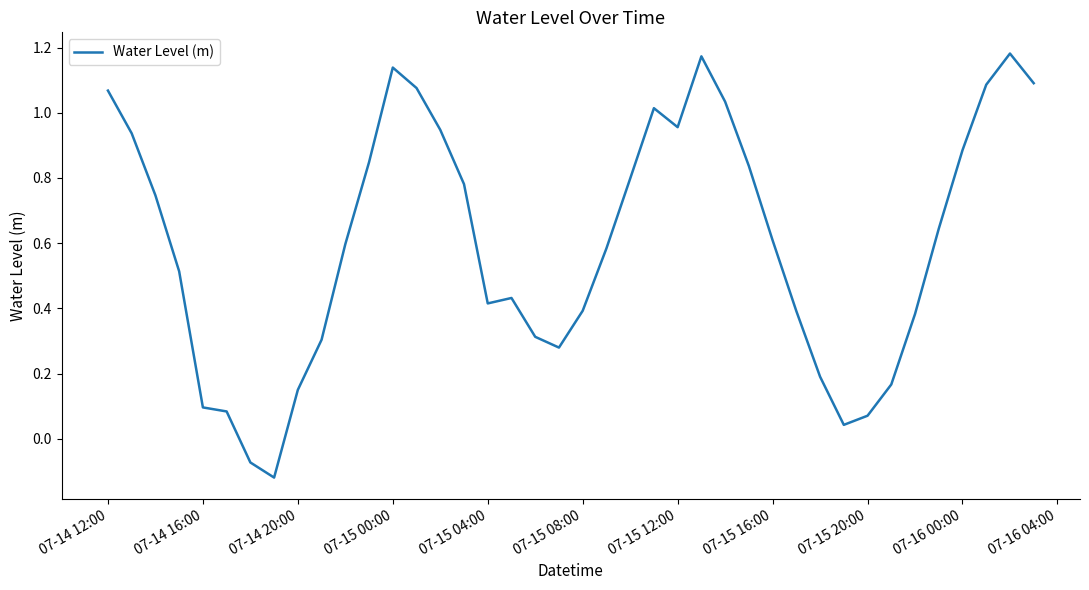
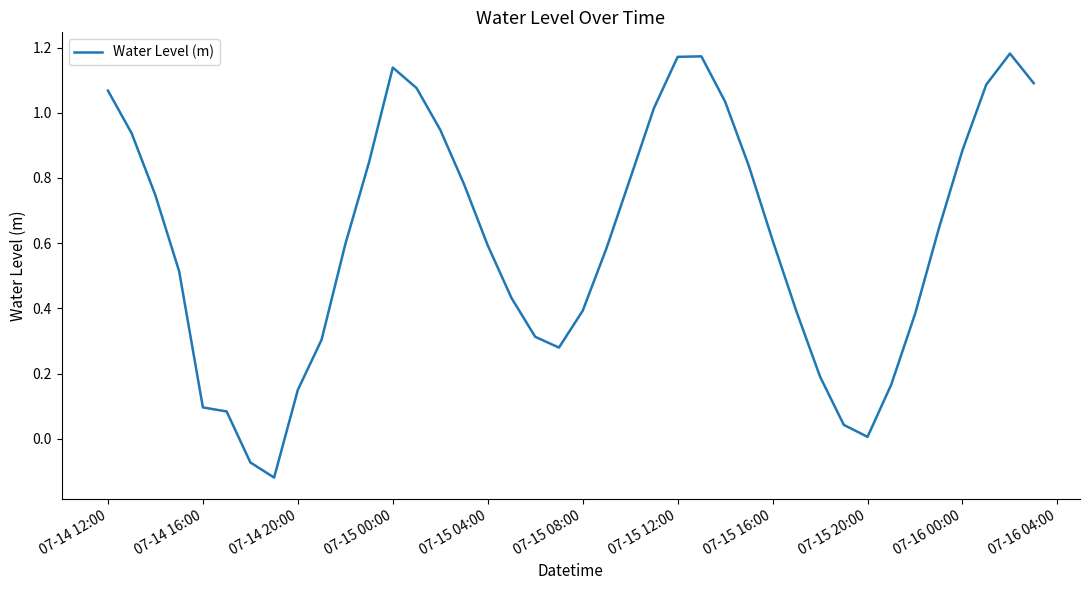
07-15 04:00: 0.42 -> 0.59
07-15 12:00: 0.96 -> 1.17
07-15 20:00: 0.07 -> 0.01
